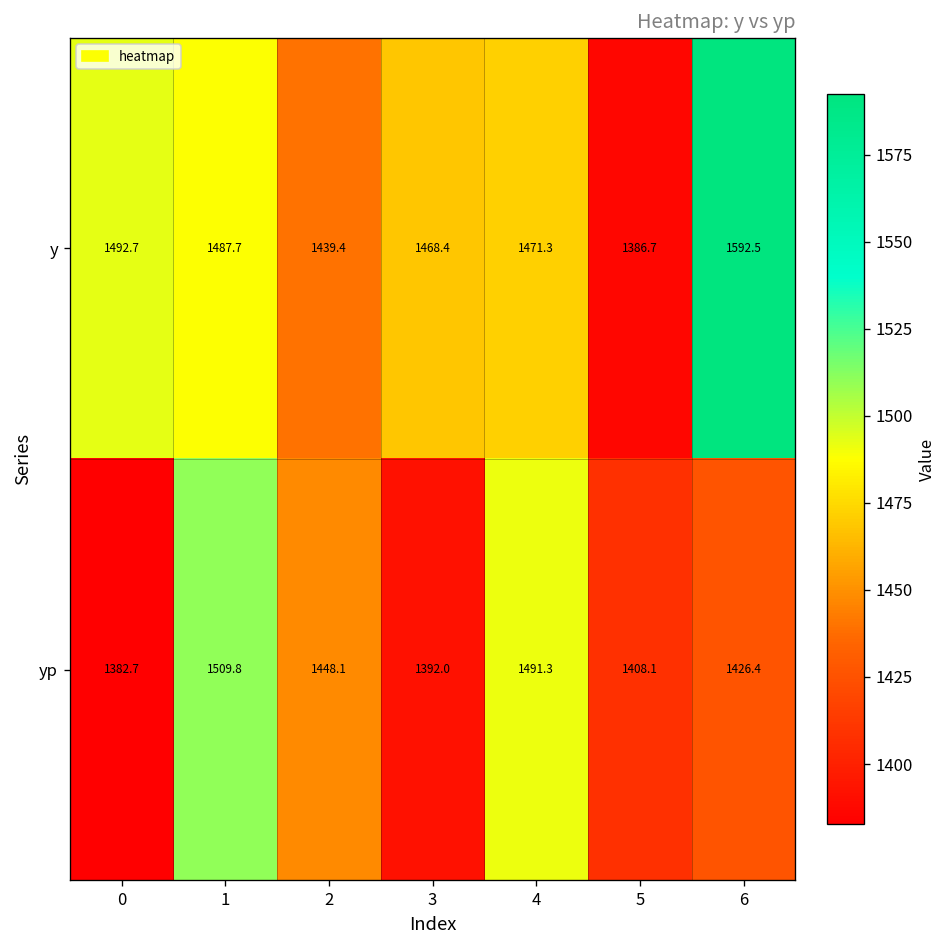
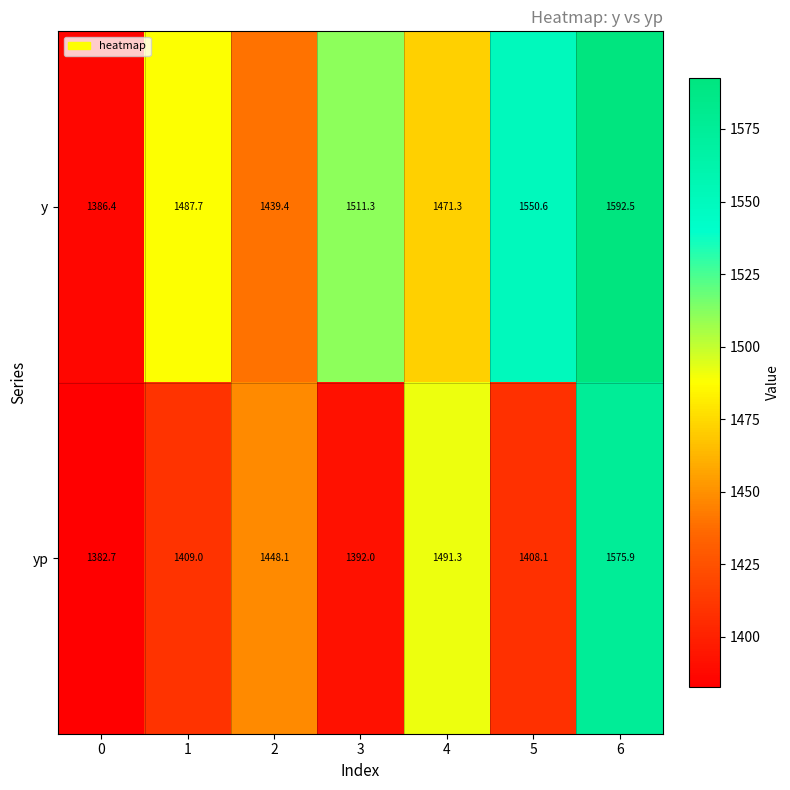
y, 0: 1492.7 -> 1386.4
y, 3: 1468.4 -> 1511.3
y, 5: 1386.7 -> 1550.6
yp, 1: 1509.8 -> 1409.0
yp, 6: 1426.4 -> 1575.9
